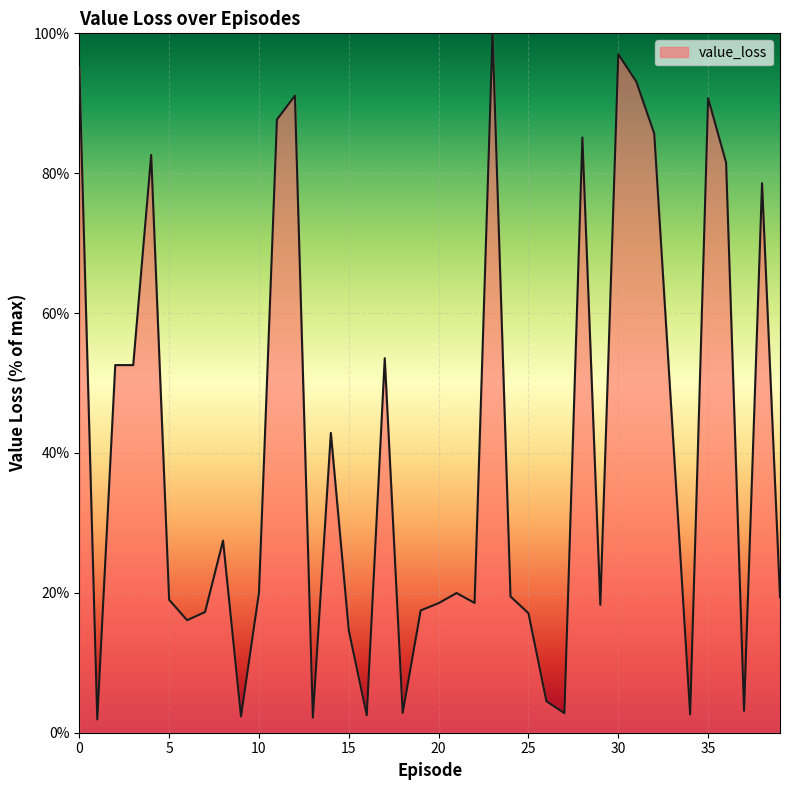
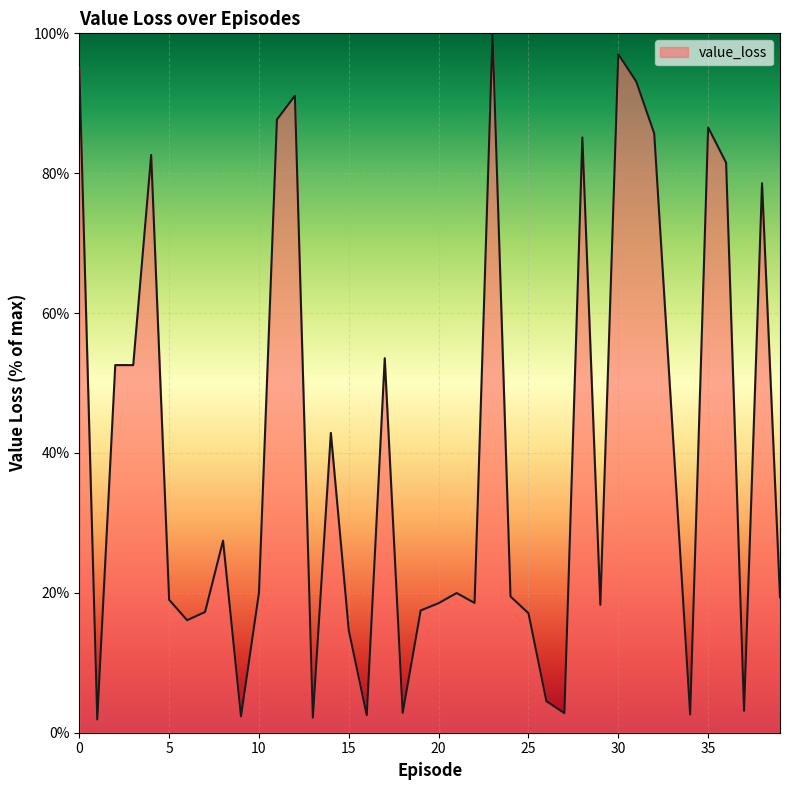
35: 91% -> 87%
